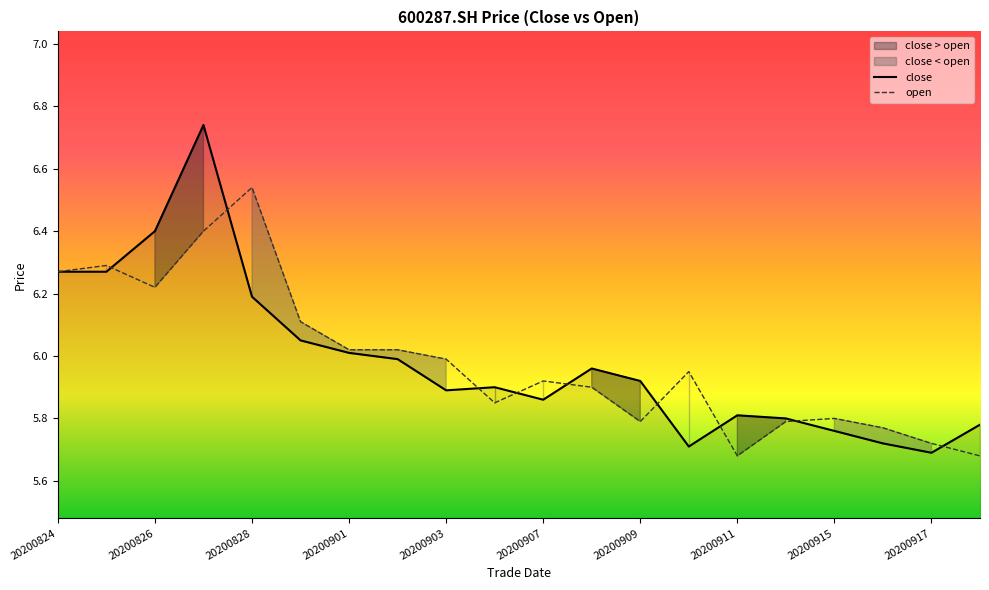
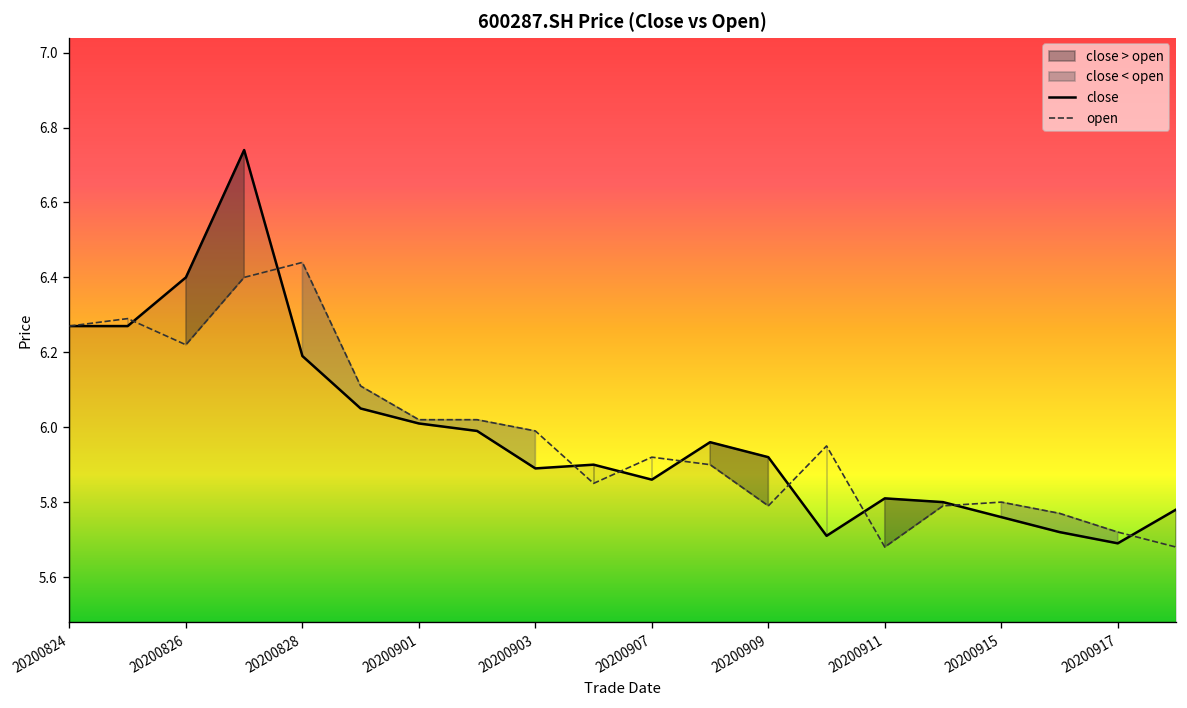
open, 20200828: 6.54 -> 6.44
